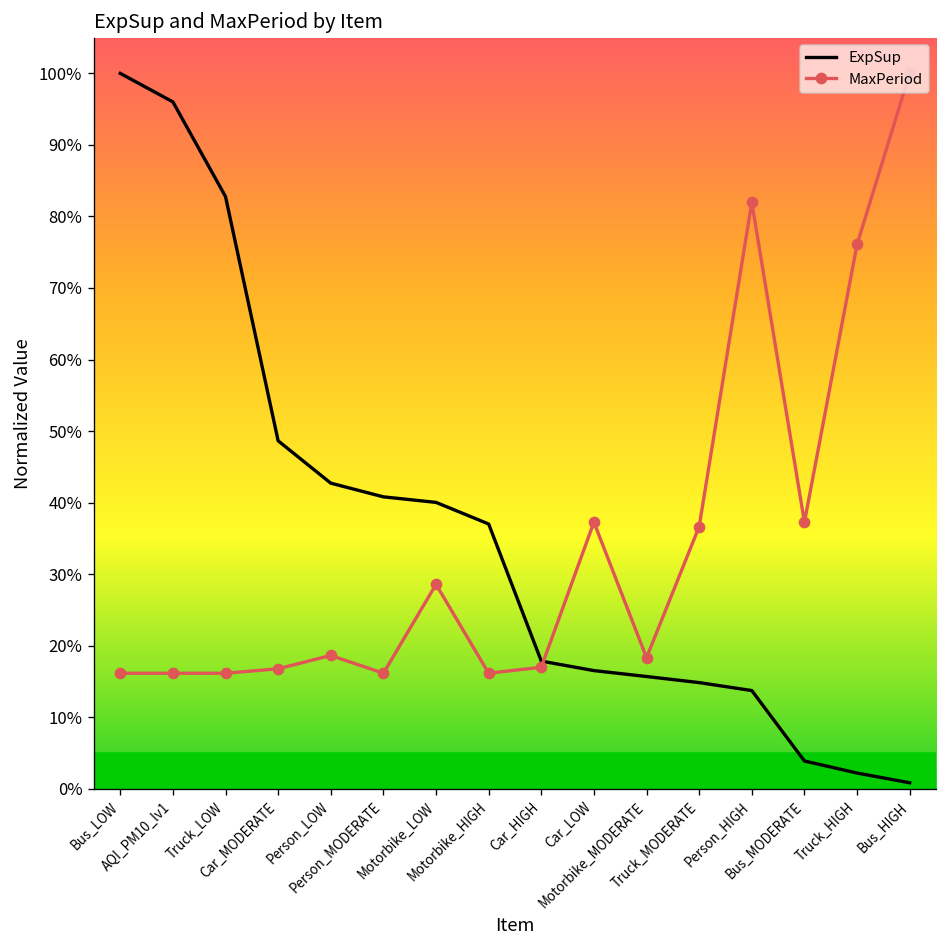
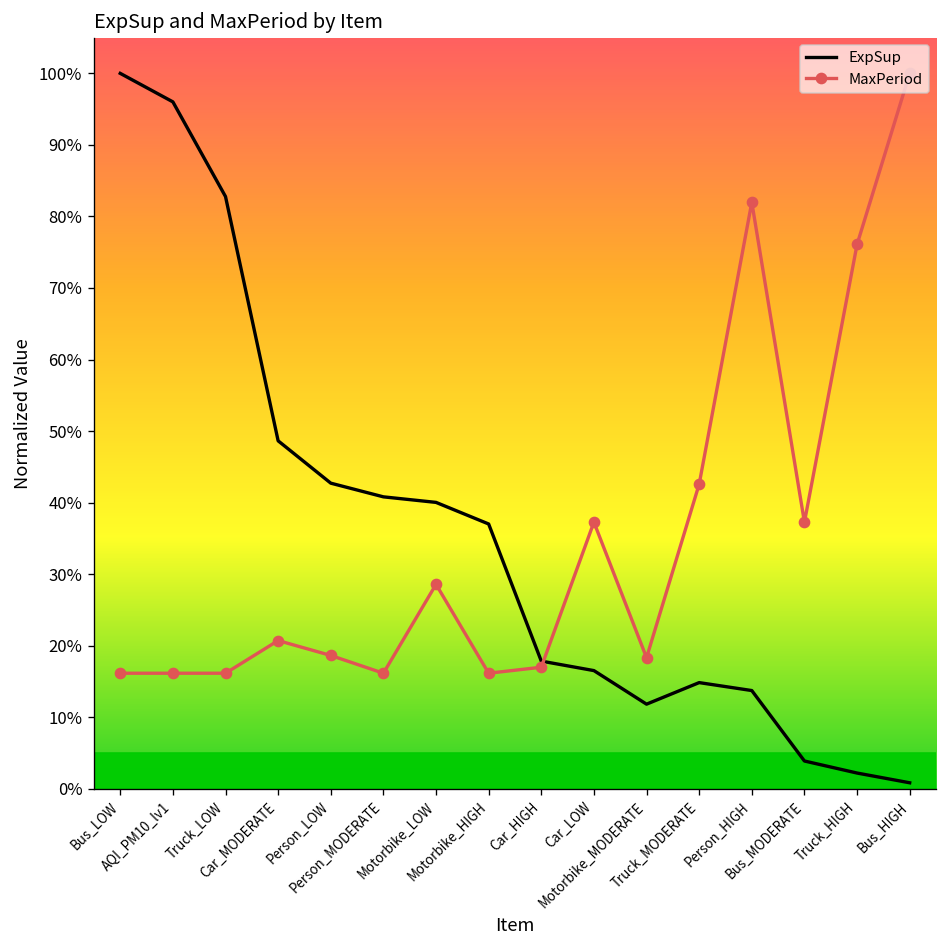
MaxPeriod, Car_MODERATE: 17% -> 21%
ExpSup, Motorbike_MODERATE: 16% -> 12%
MaxPeriod, Truck_MODERATE: 37% -> 43%
